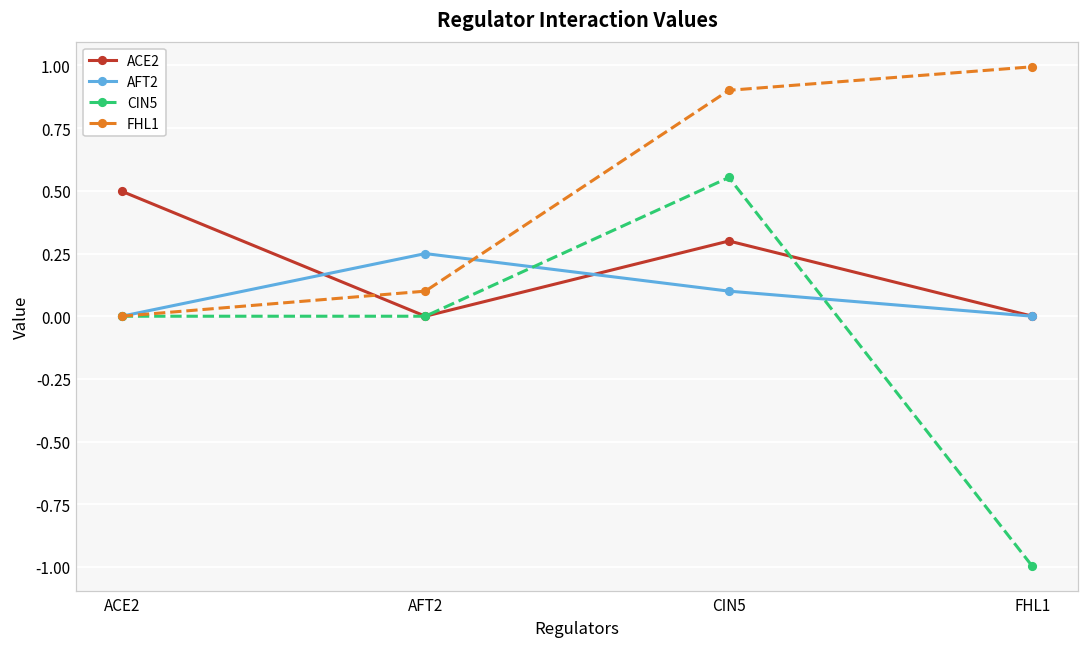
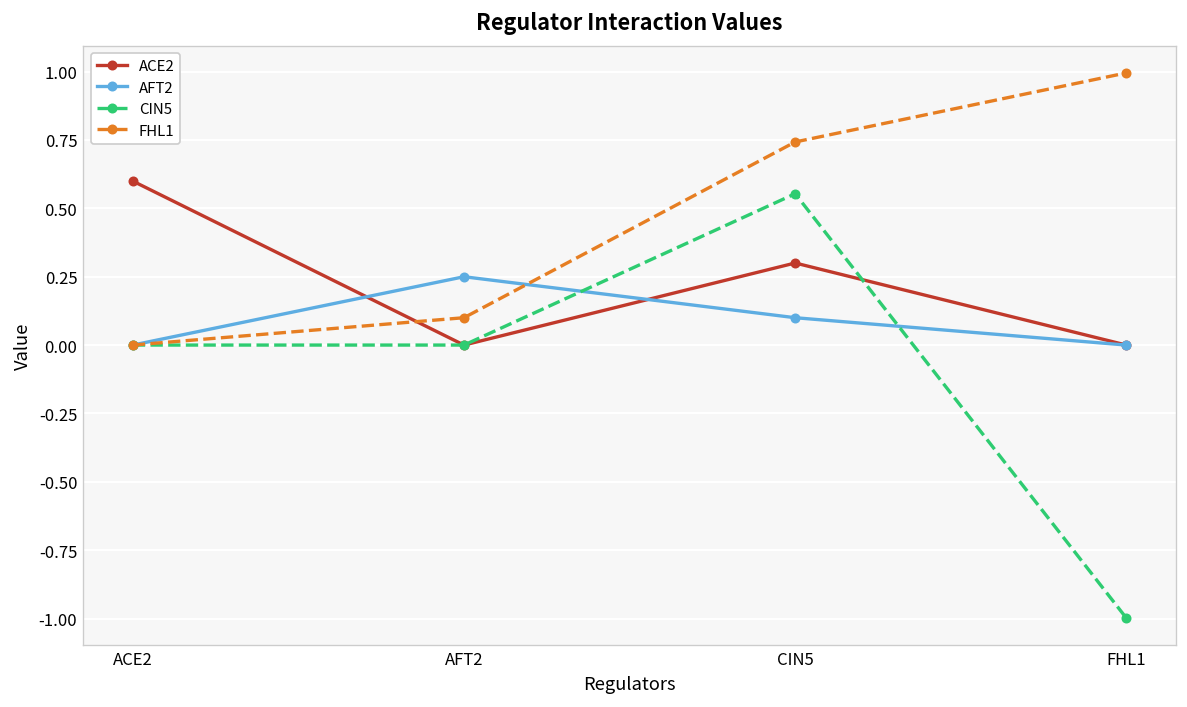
ACE2, ACE2: 0.50 -> 0.60
FHL1, CIN5: 0.90 -> 0.74
